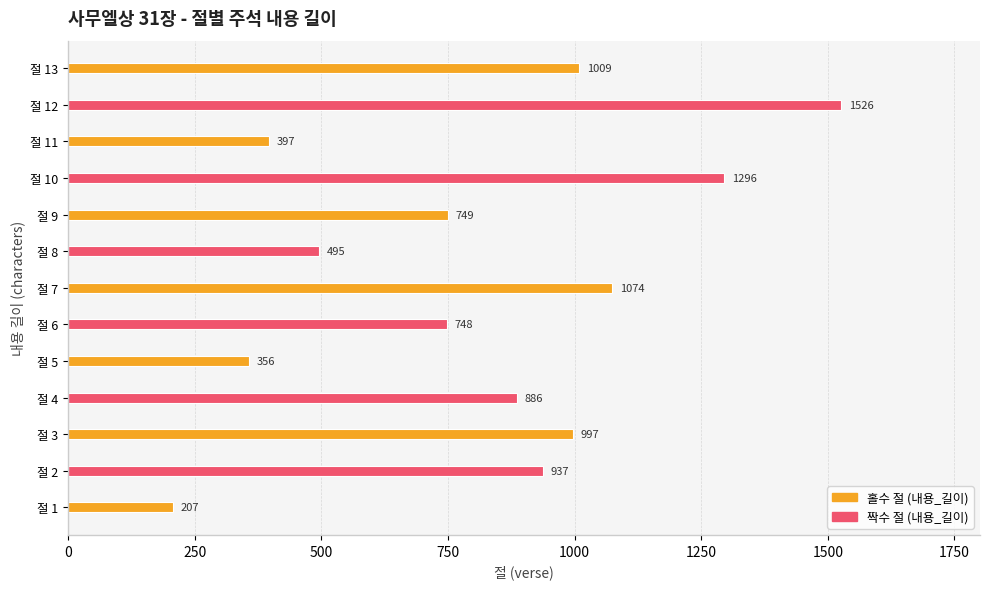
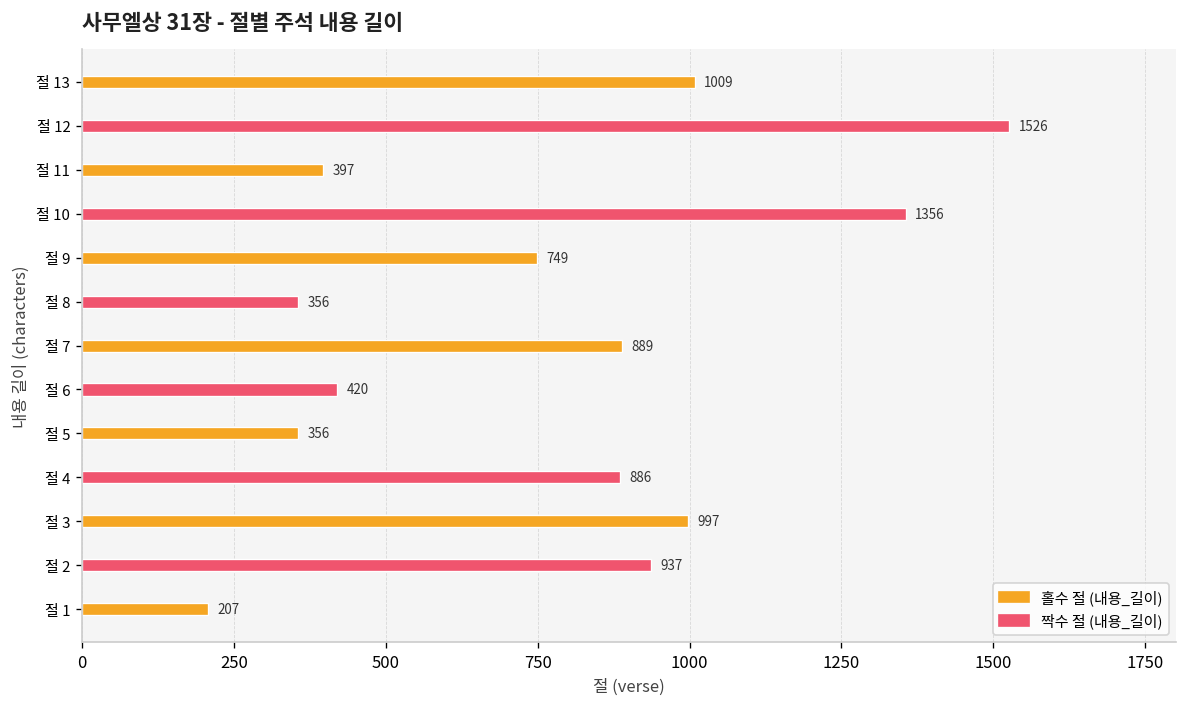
절 10: 1296 -> 1356
절 8: 495 -> 356
절 7: 1074 -> 889
절 6: 748 -> 420
